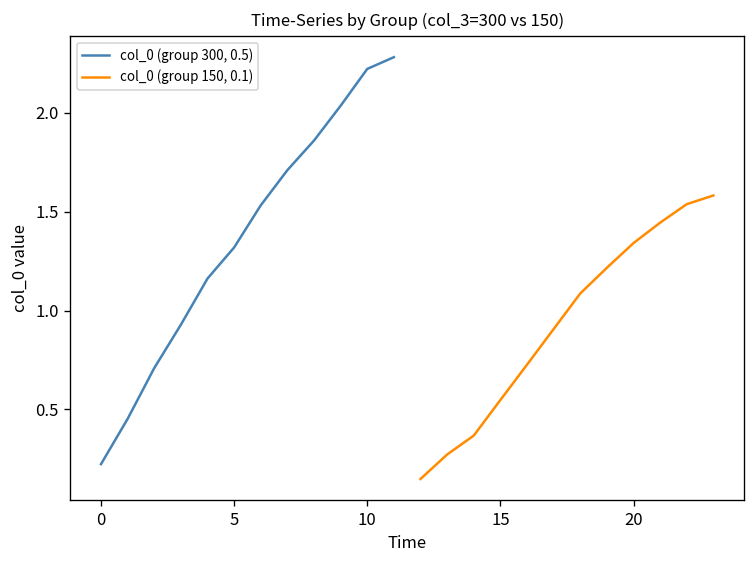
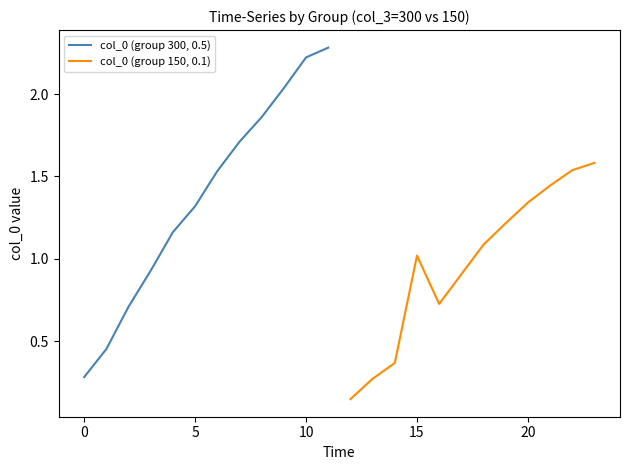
col_0 (group 300, 0.5), 0: 0.22 -> 0.28
col_0 (group 150, 0.1), 15: 0.55 -> 1.02
